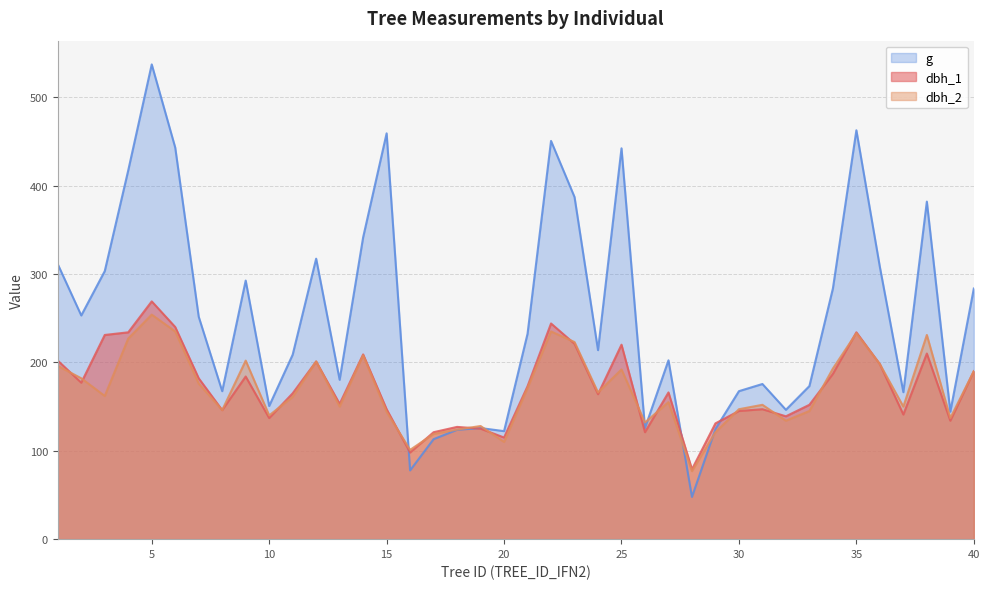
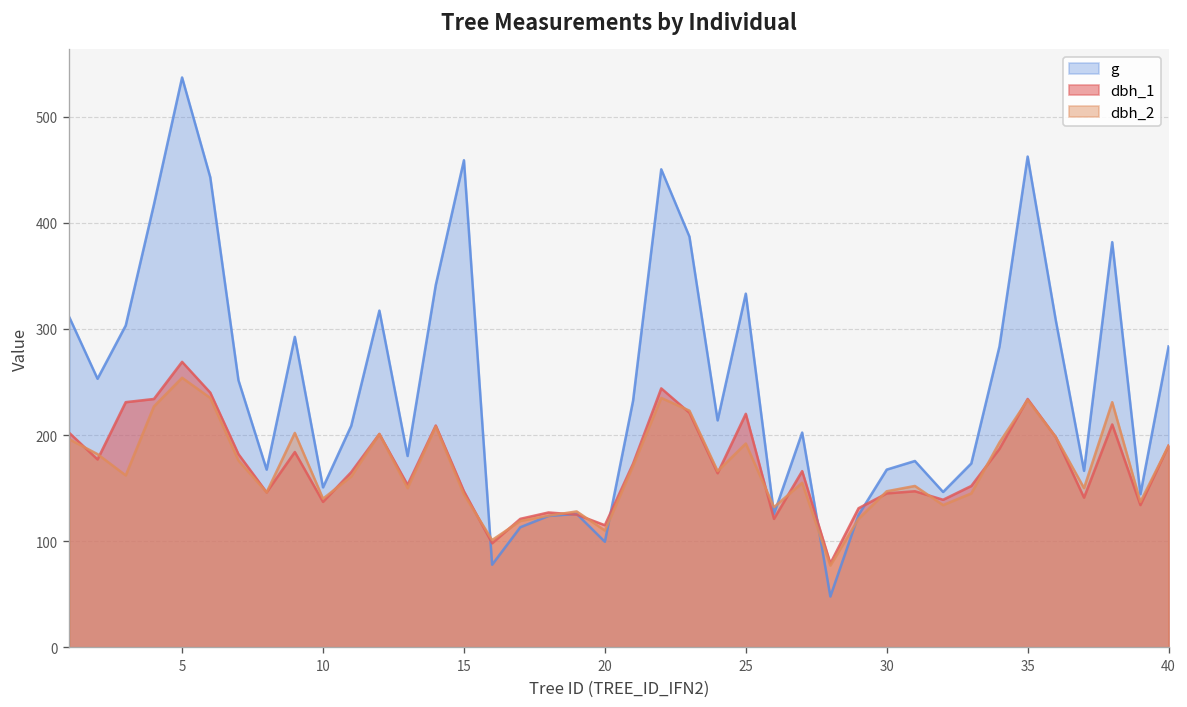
g, 20: 120 -> 100
g, 25: 440 -> 330
